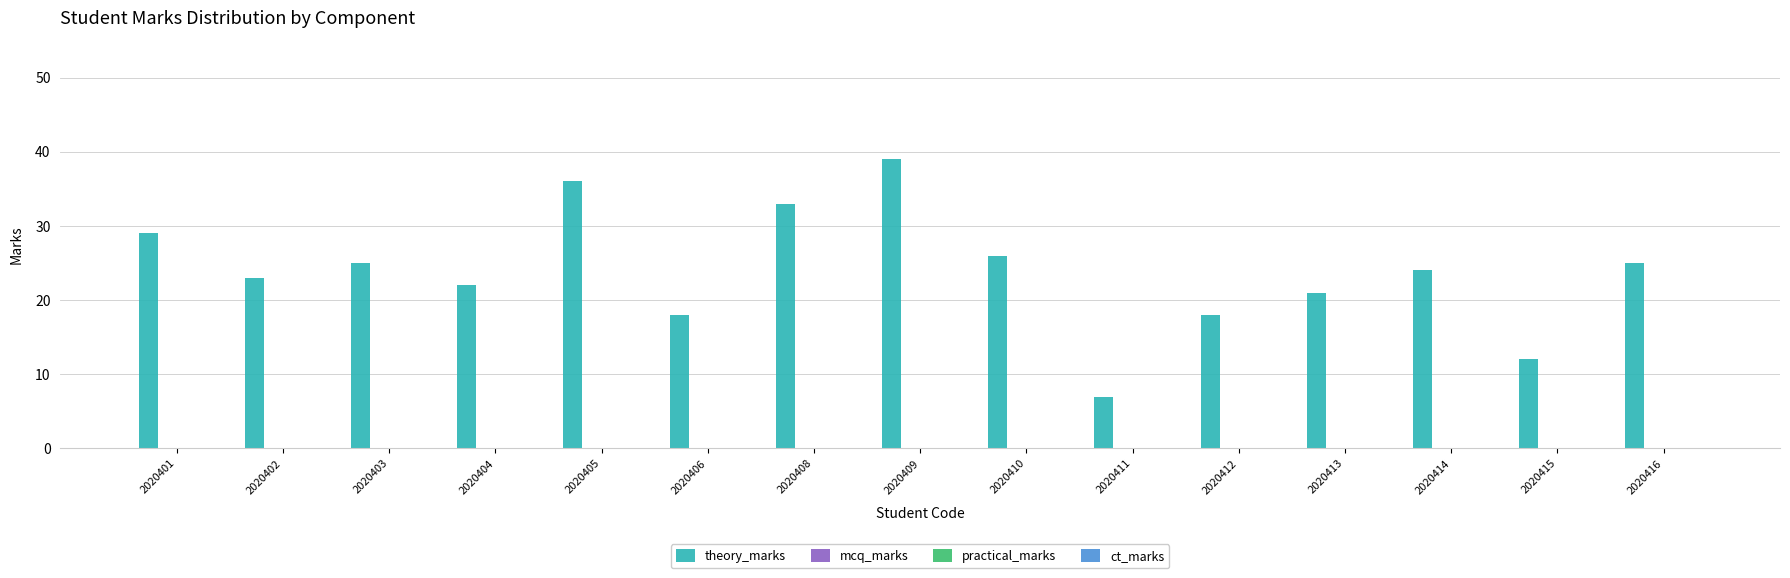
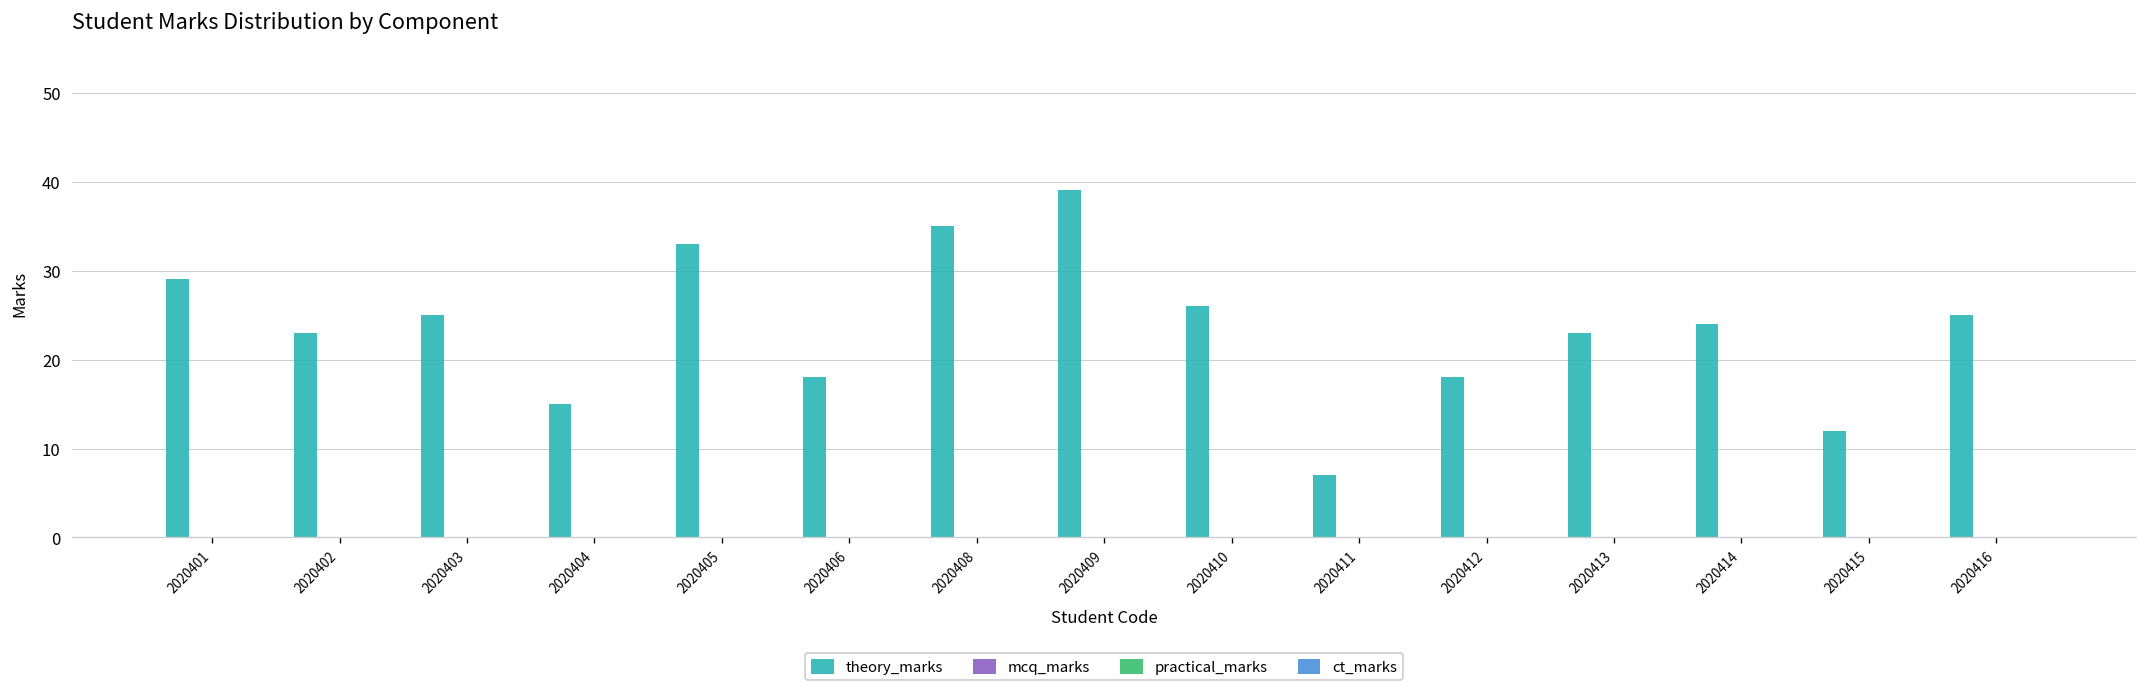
theory_marks, 2020404: 22 -> 15
theory_marks, 2020405: 36 -> 33
theory_marks, 2020408: 33 -> 35
theory_marks, 2020413: 21 -> 23
